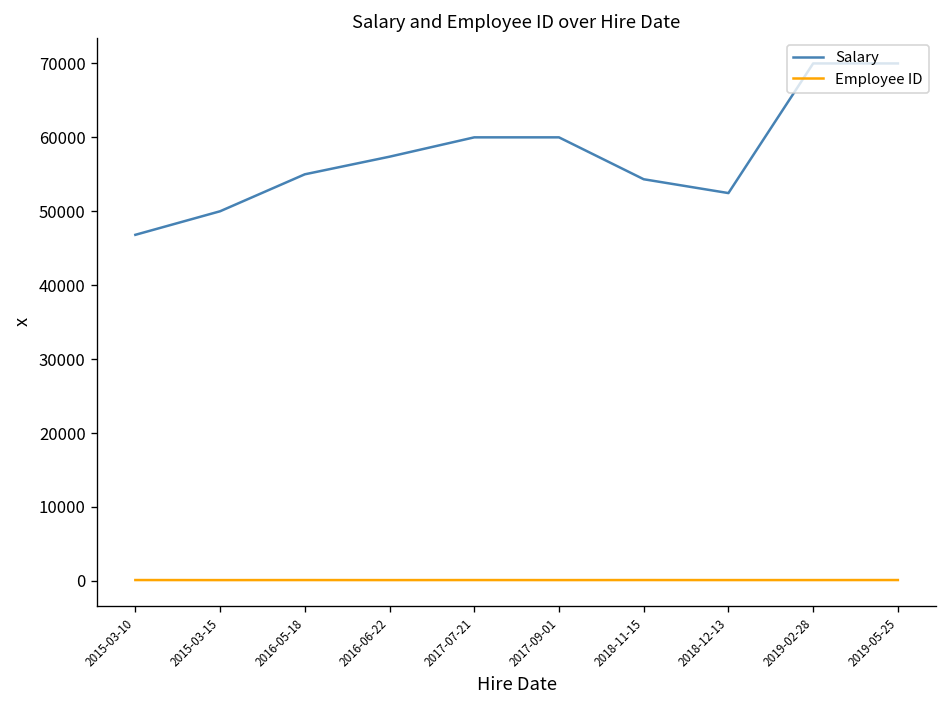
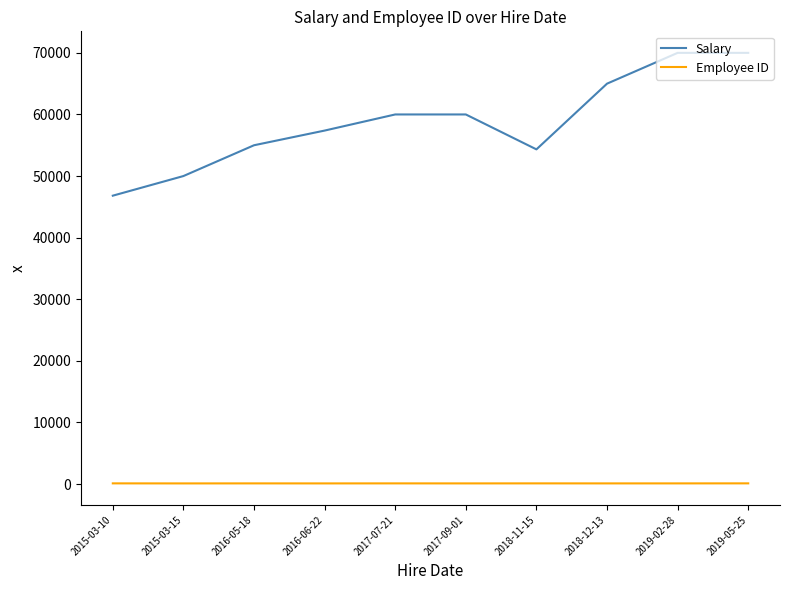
Salary, 2018-12-13: 52000 -> 65000
